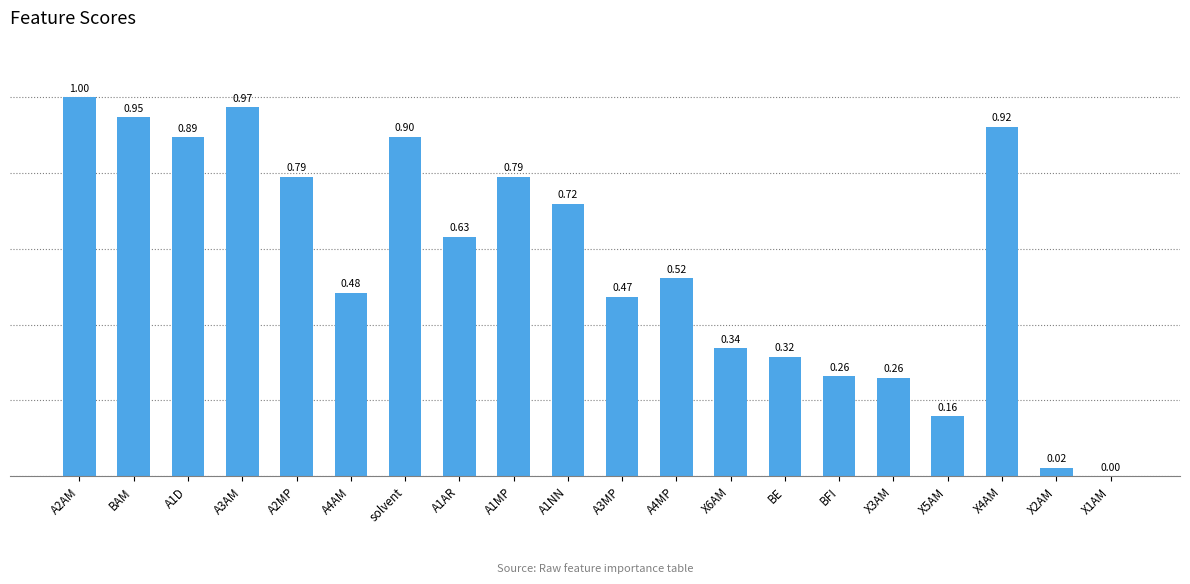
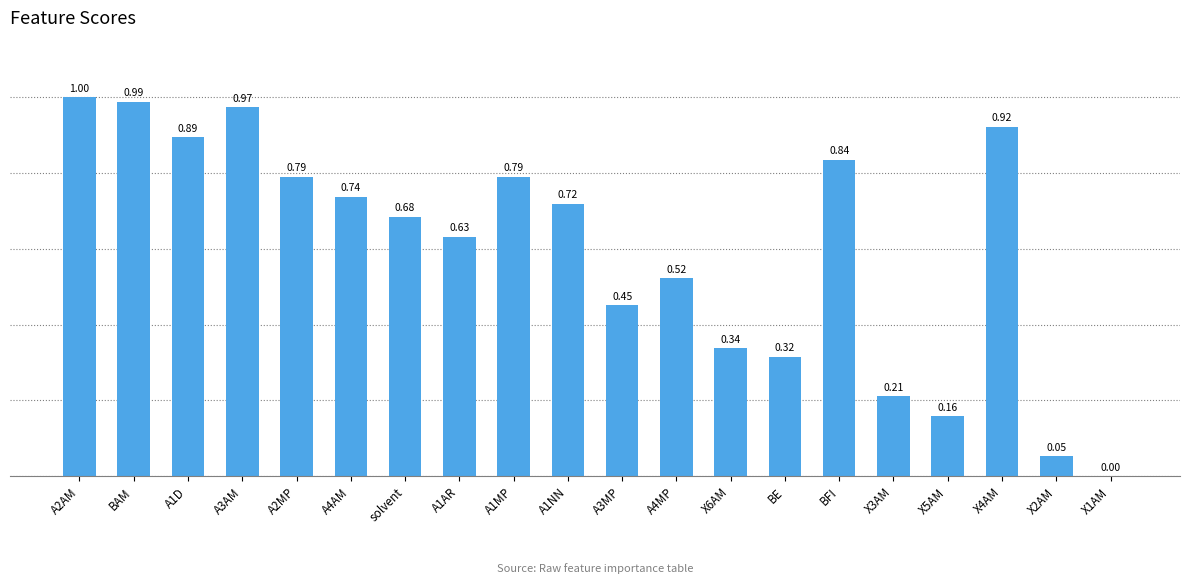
BAM: 0.95 -> 0.99
A4AM: 0.48 -> 0.74
solvent: 0.90 -> 0.68
A3MP: 0.47 -> 0.45
BFI: 0.26 -> 0.84
X3AM: 0.26 -> 0.21
X2AM: 0.02 -> 0.05
